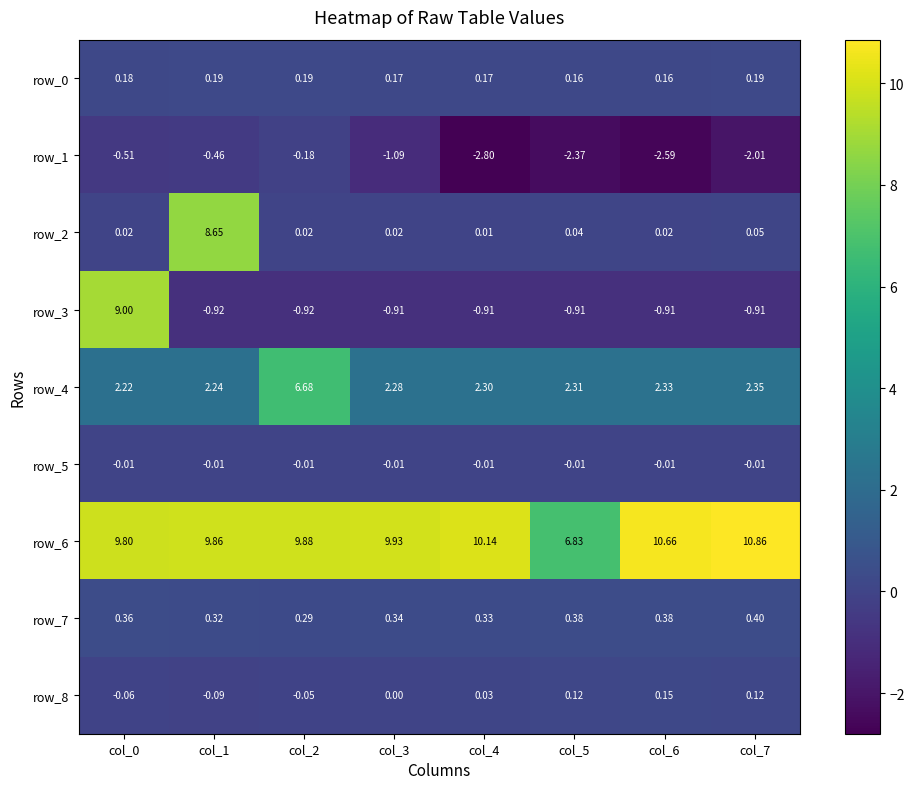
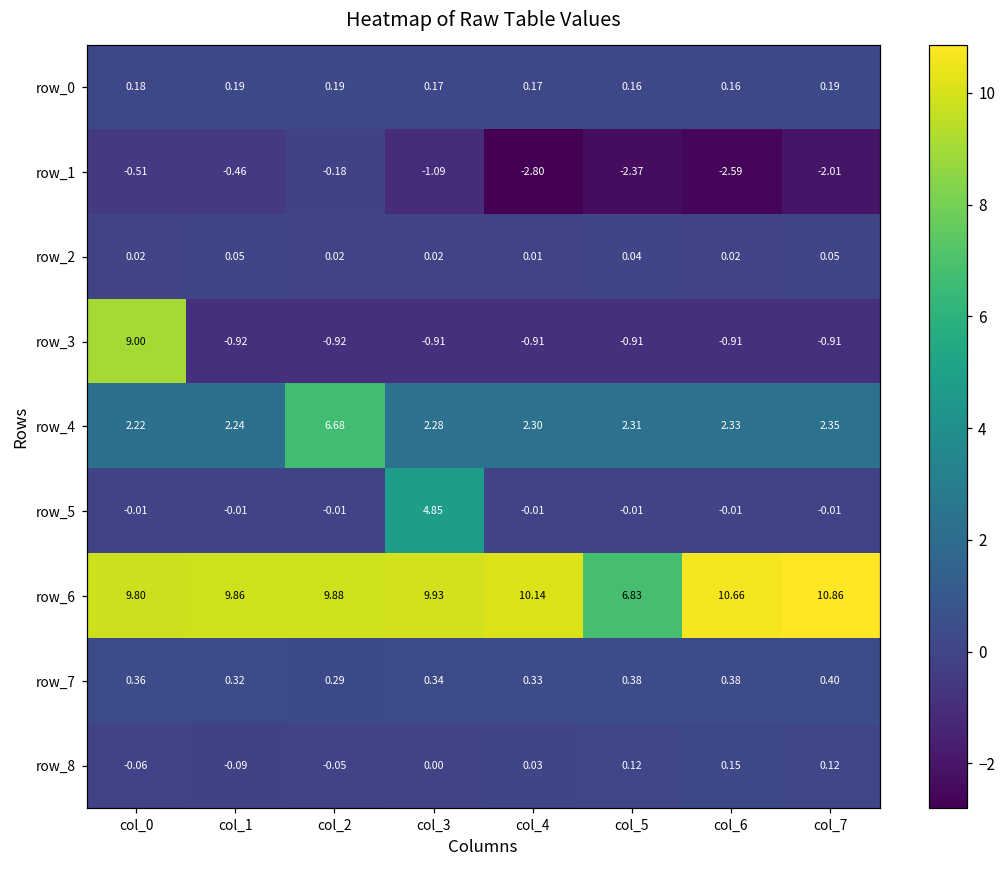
row_2, col_1: 8.65 -> 0.05
row_5, col_3: -0.01 -> 4.85
